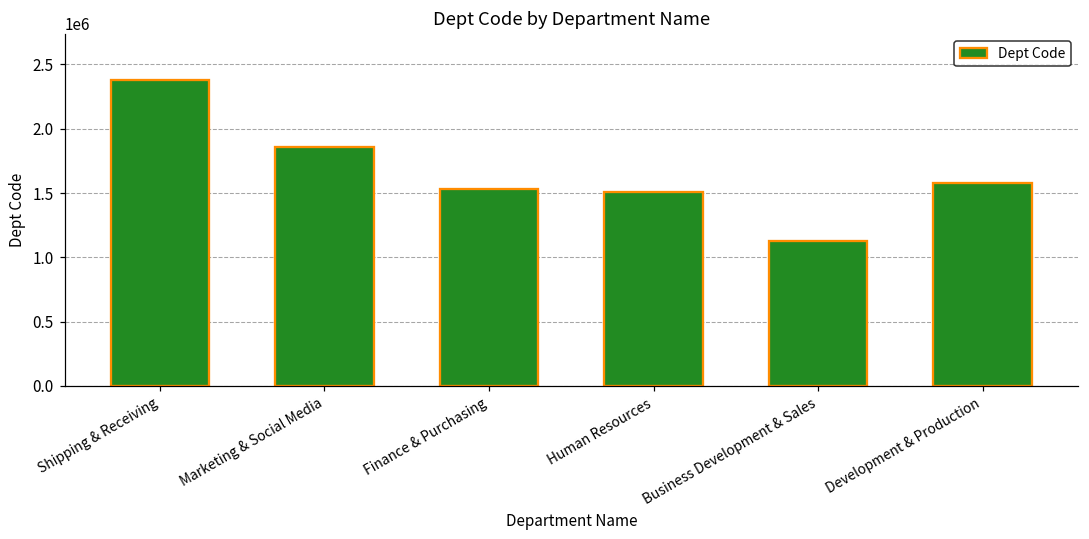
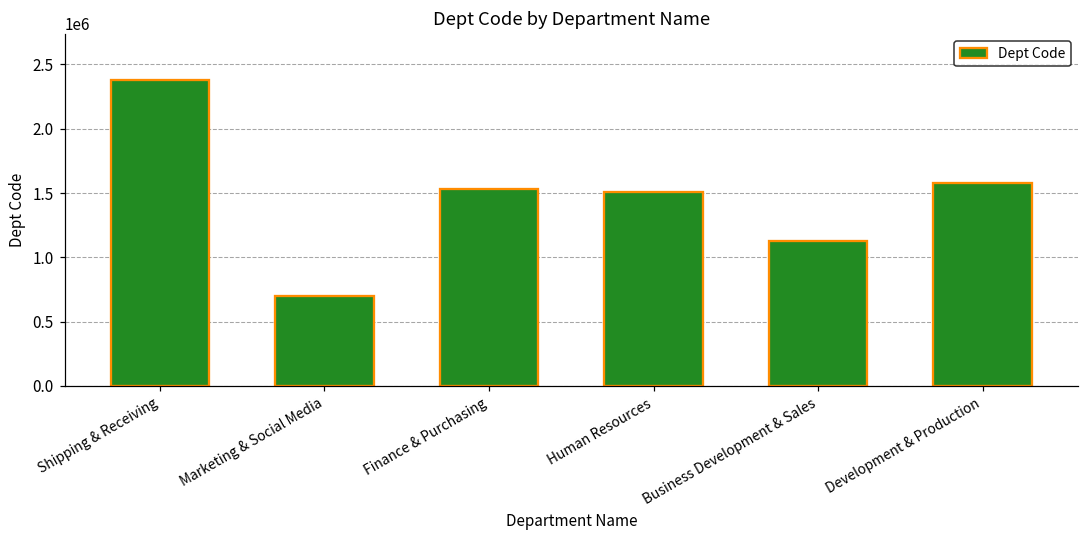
Marketing & Social Media: 1860000 -> 700000
